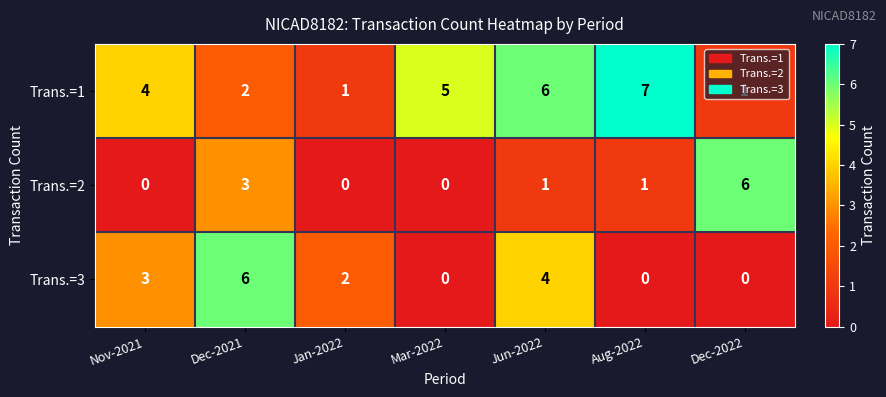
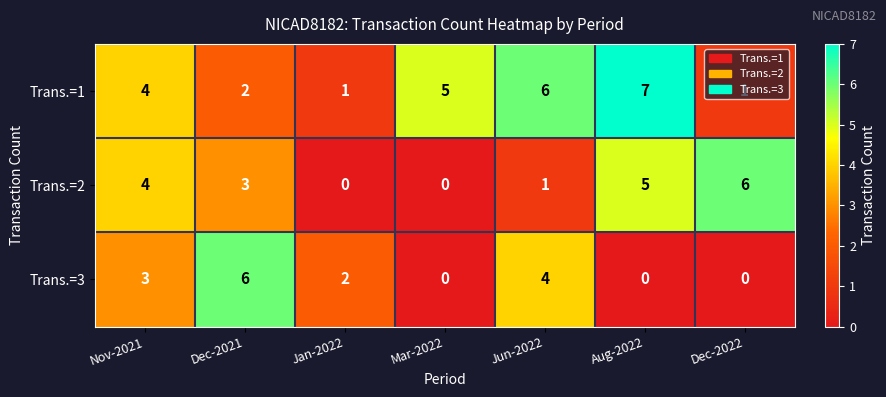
Trans.=2, Nov-2021: 0 -> 4
Trans.=2, Aug-2022: 1 -> 5
